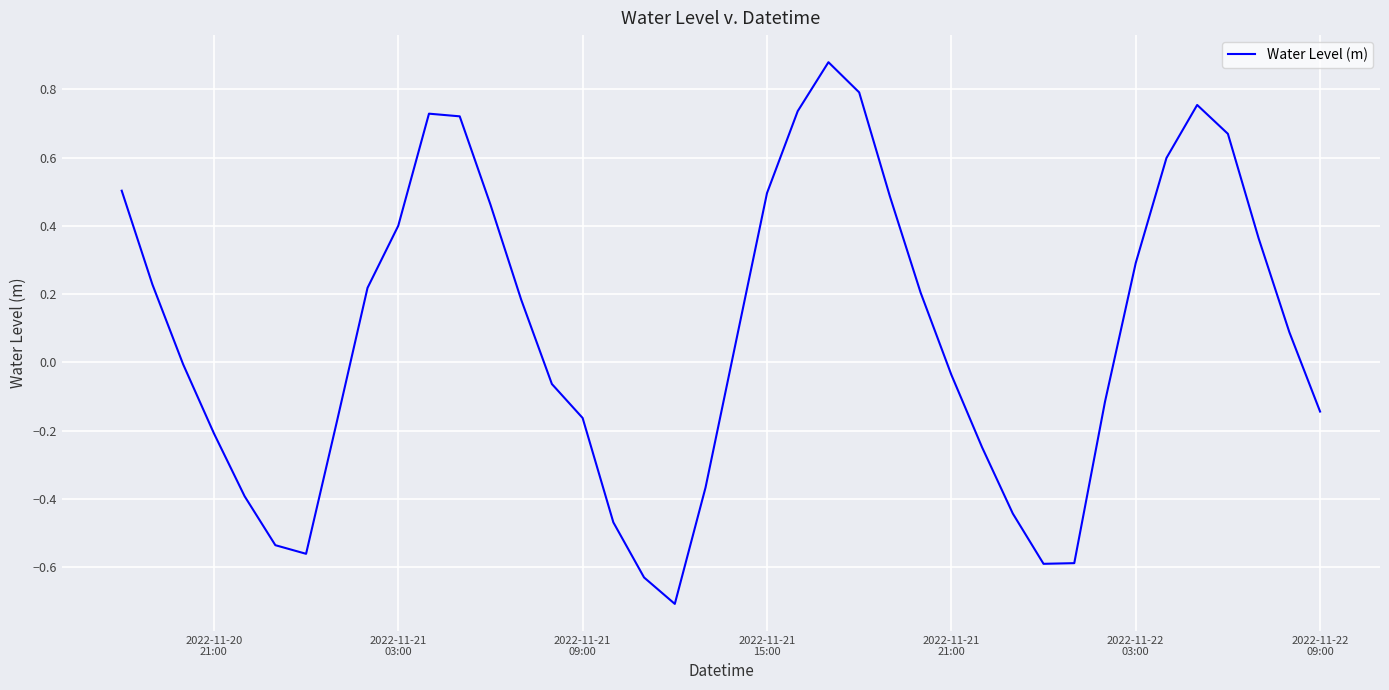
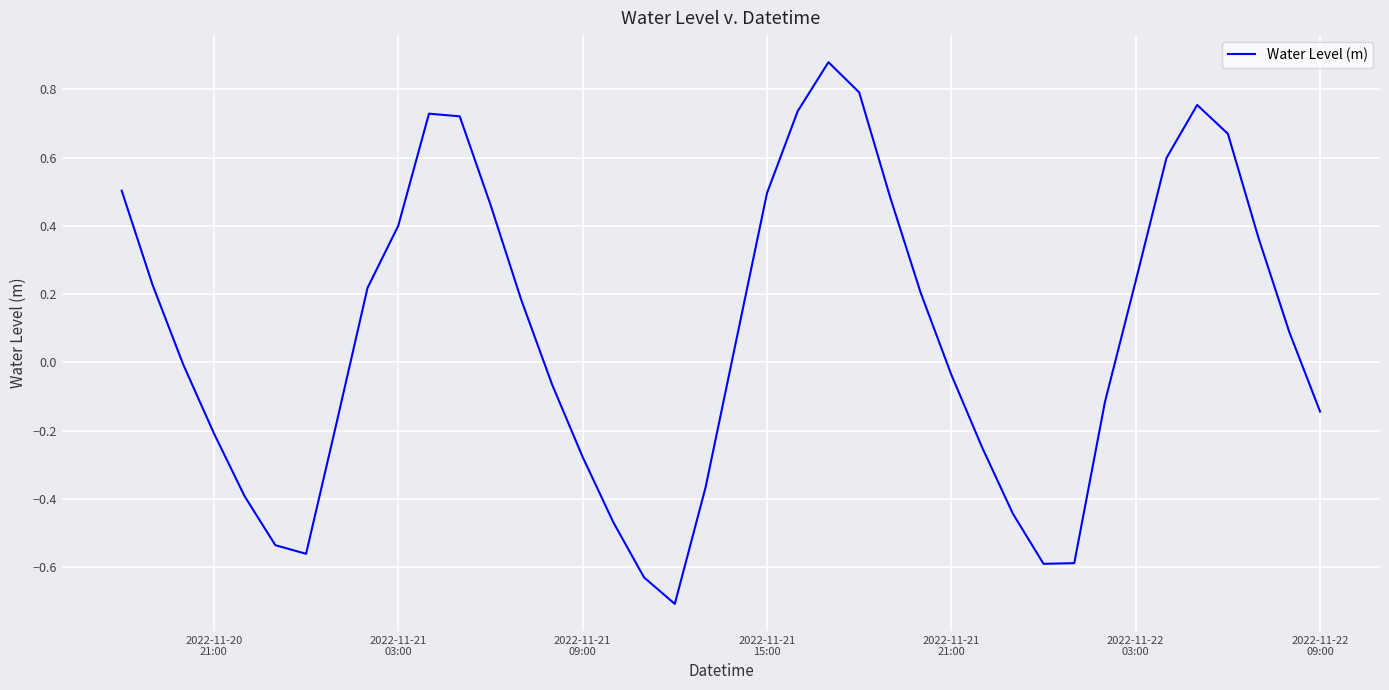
2022-11-21 09:00: -0.16 -> -0.28
2022-11-22 03:00: 0.29 -> 0.24
